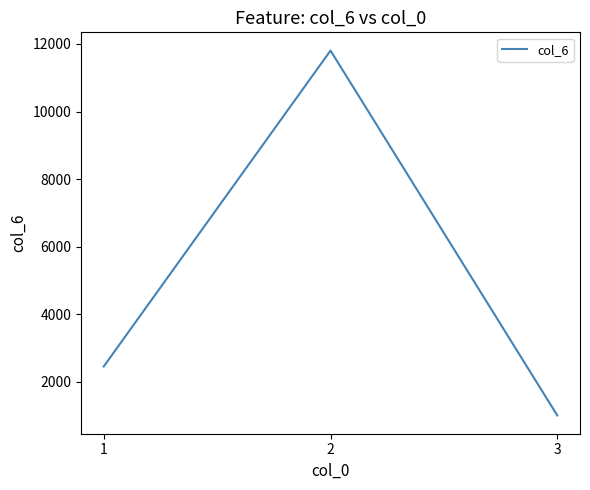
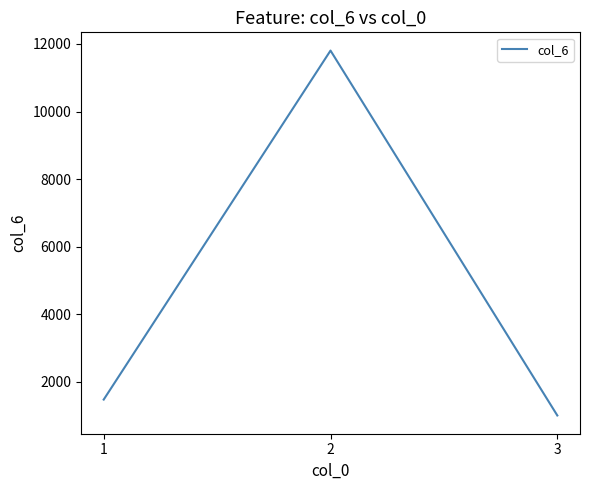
1: 2500 -> 1500
